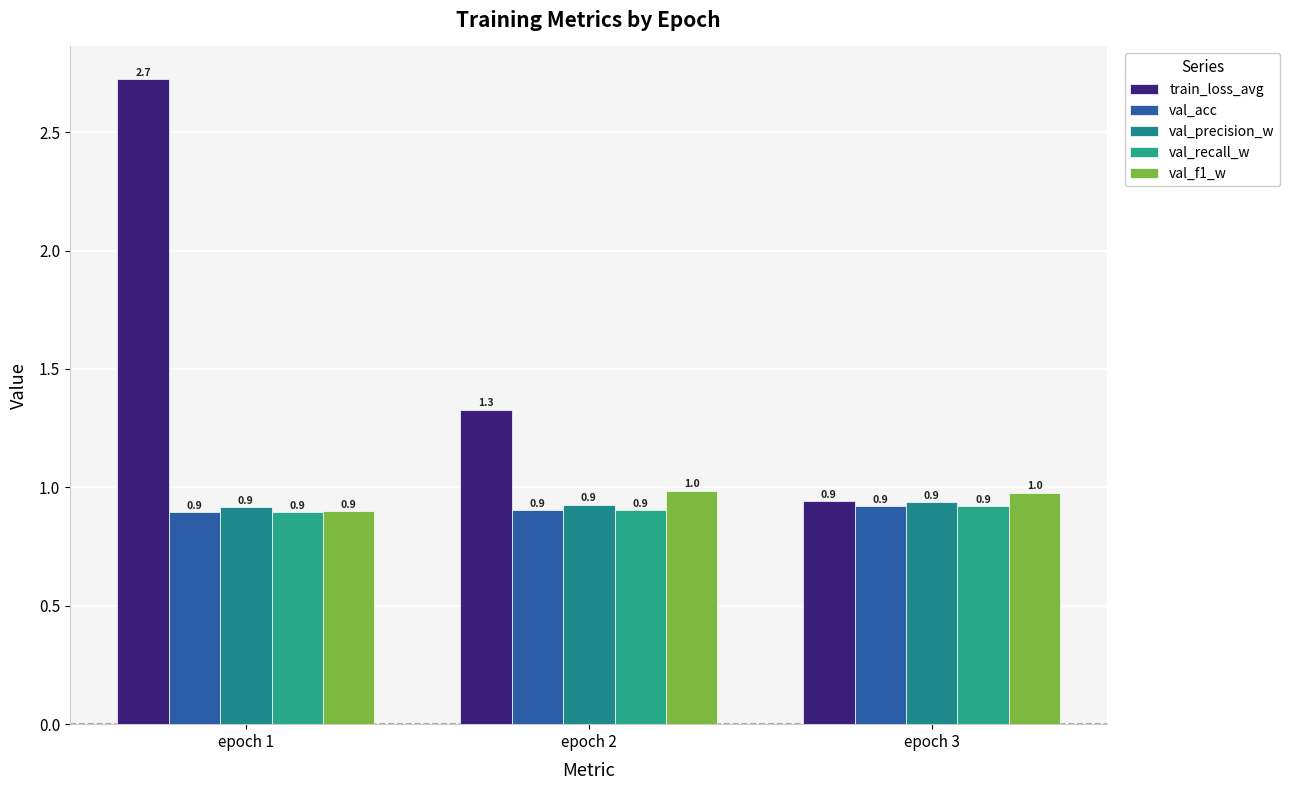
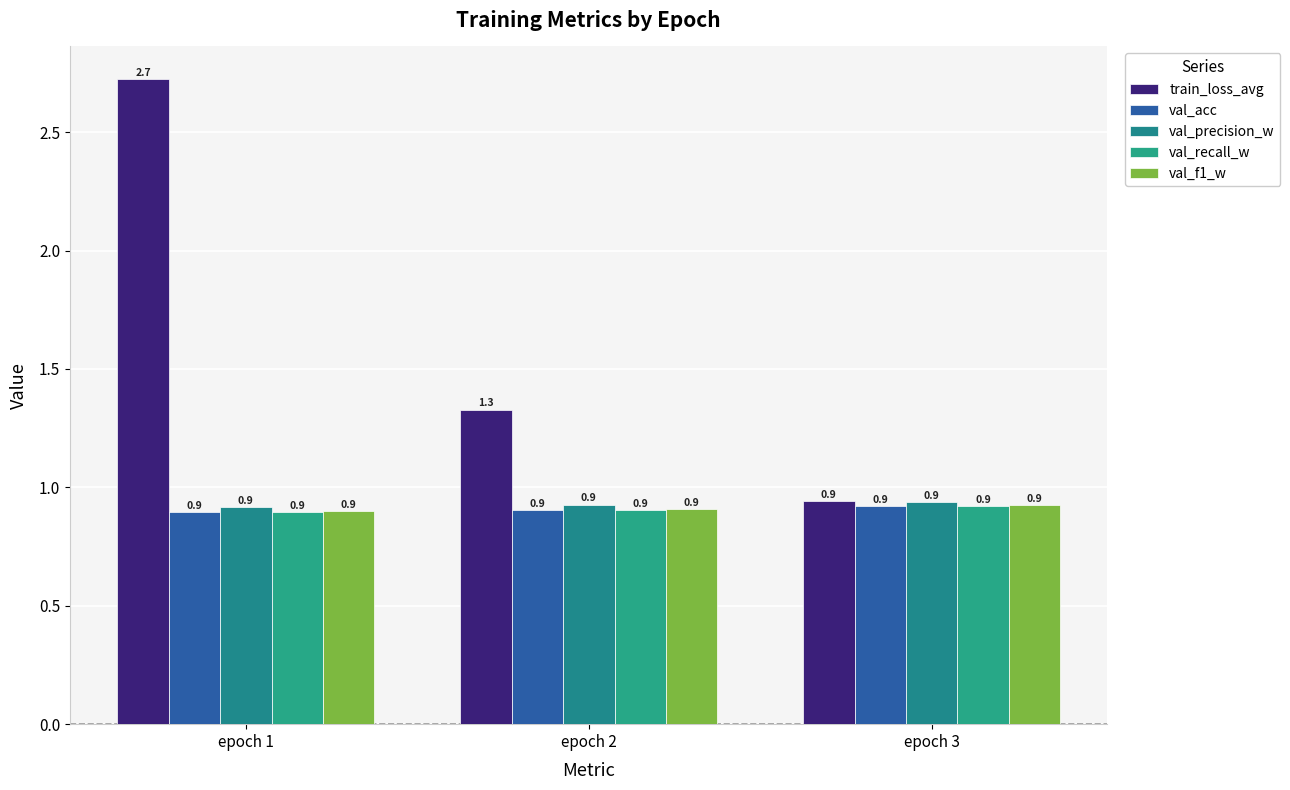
val_f1_w, epoch 2: 1.0 -> 0.9
val_f1_w, epoch 3: 1.0 -> 0.9
